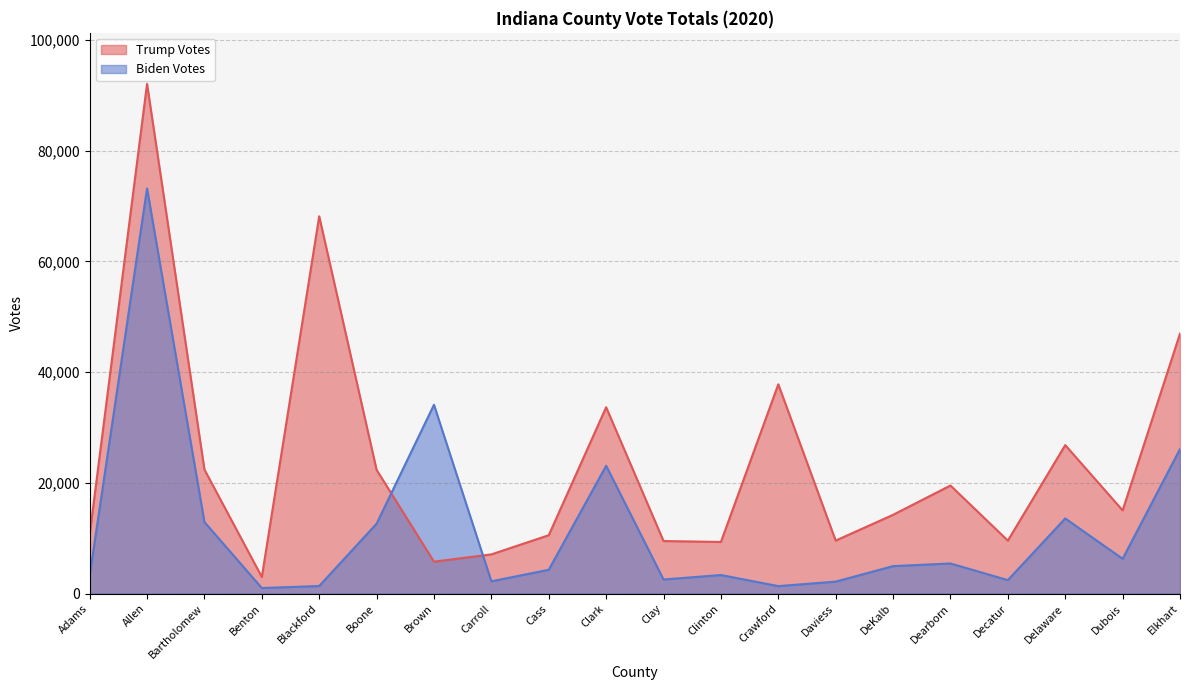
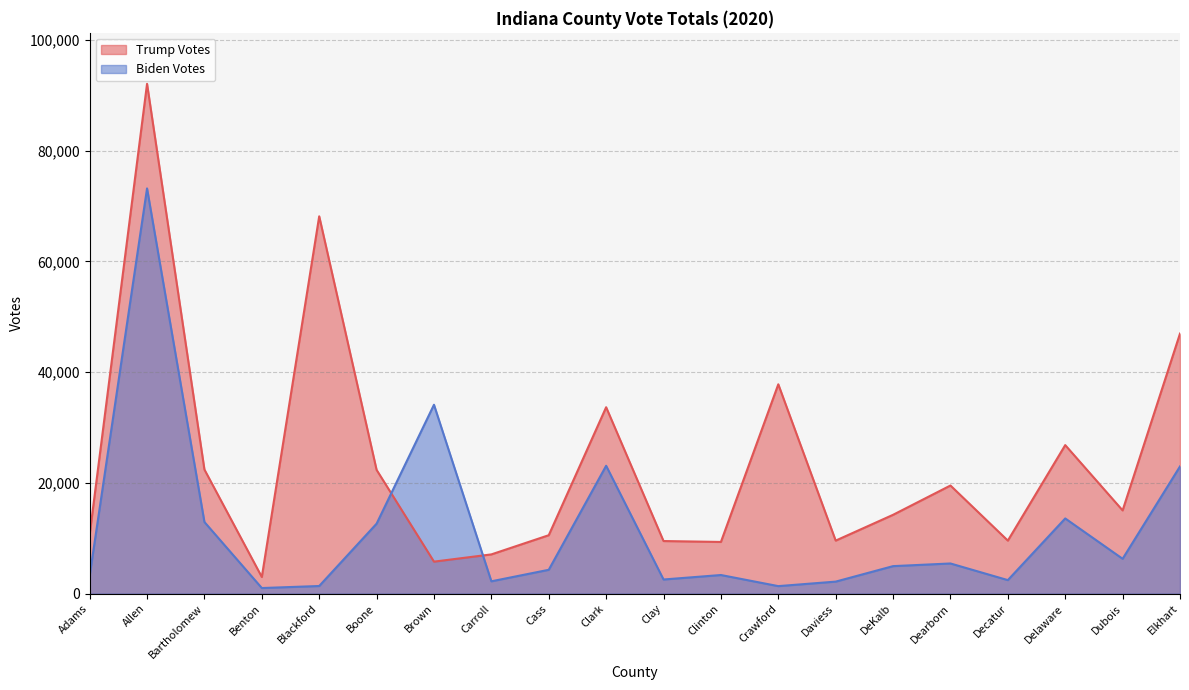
Biden Votes, Elkhart: 26,000 -> 23,000
